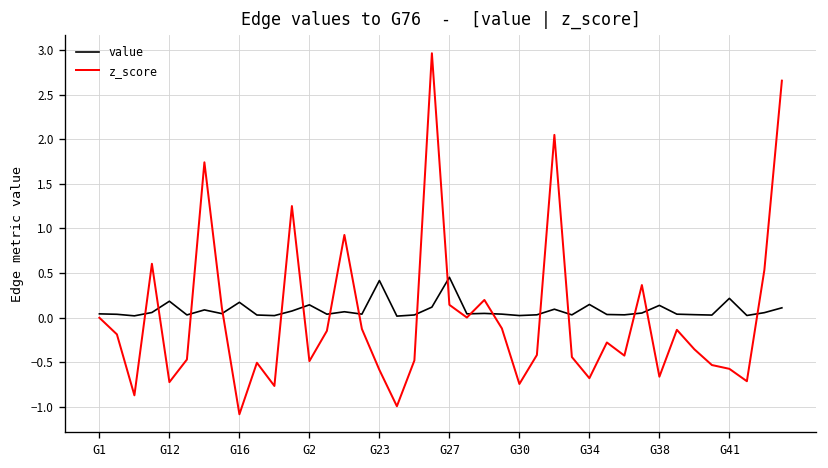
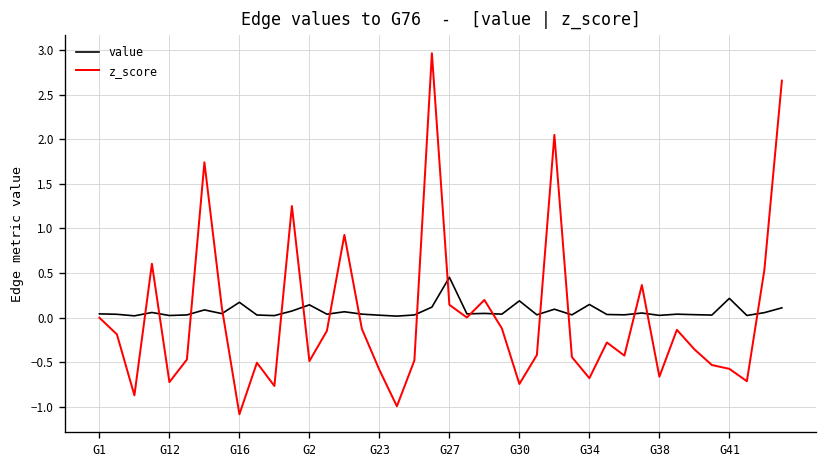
value, G12: 0.2 -> 0.0
value, G23: 0.4 -> 0.0
value, G30: 0.0 -> 0.2
value, G38: 0.1 -> 0.0
